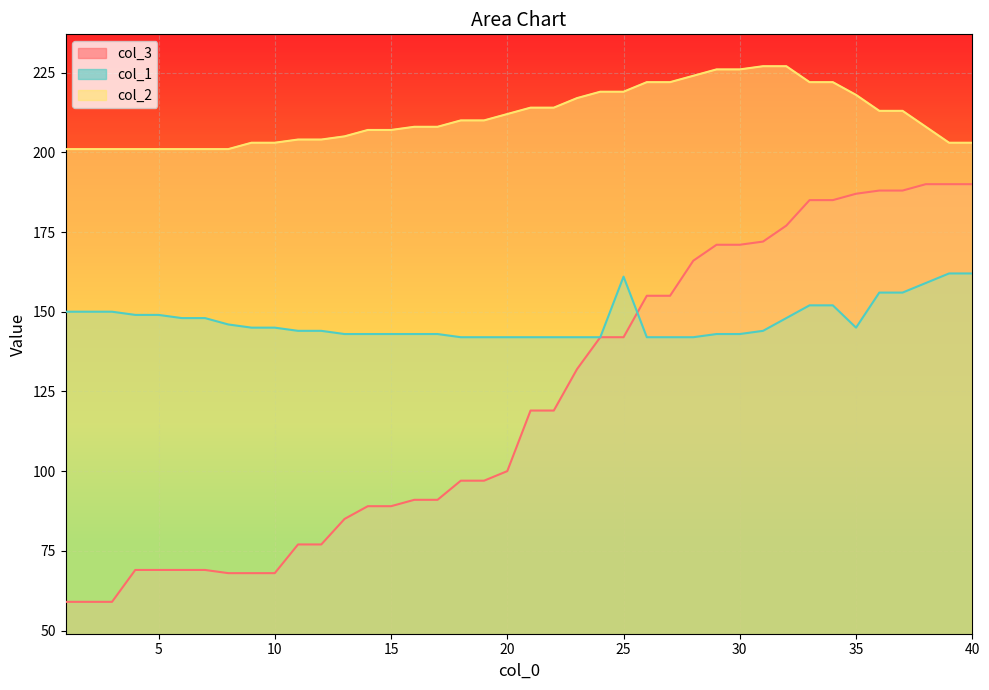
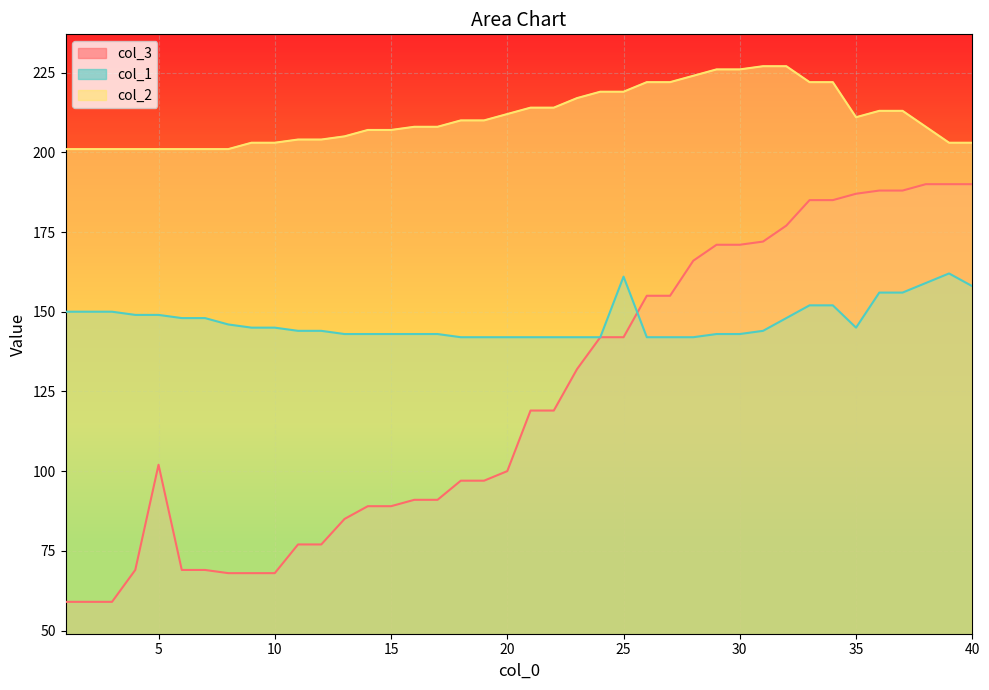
col_3, 5: 69 -> 102
col_2, 35: 218 -> 211
col_1, 40: 162 -> 158
